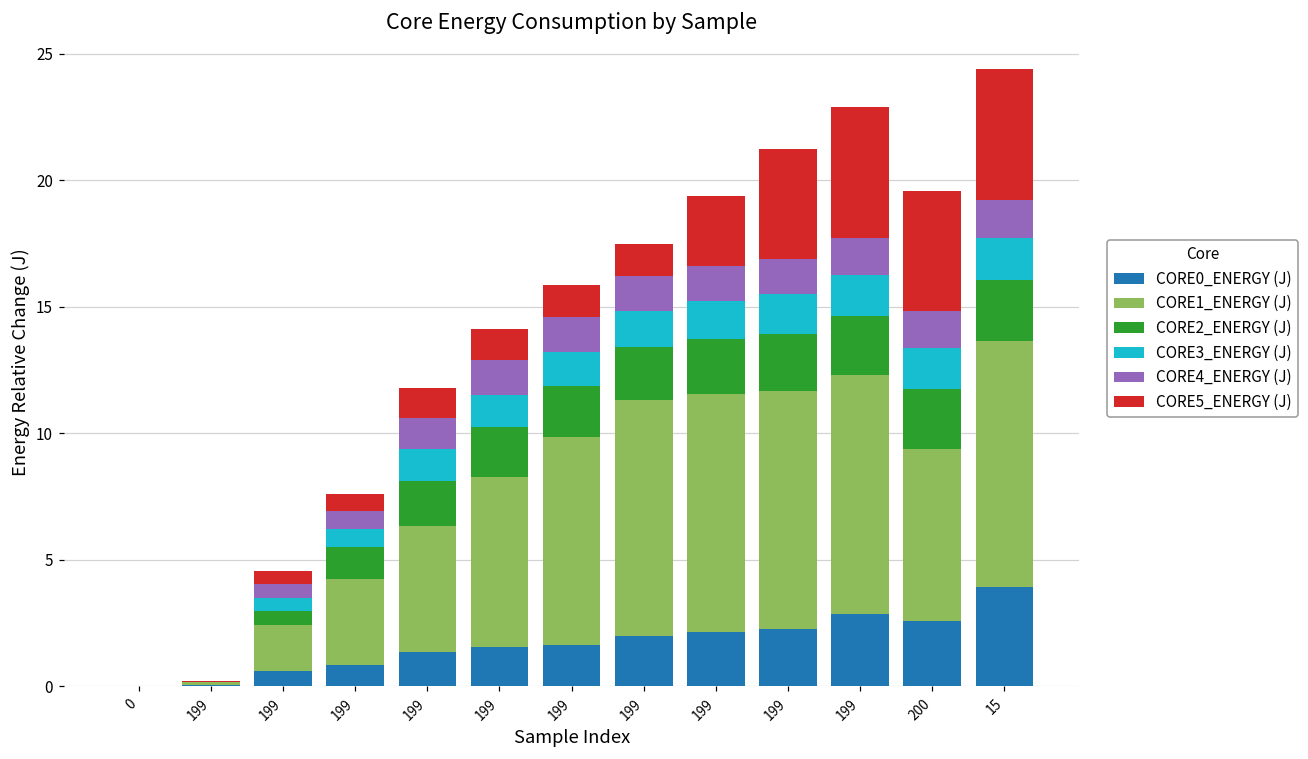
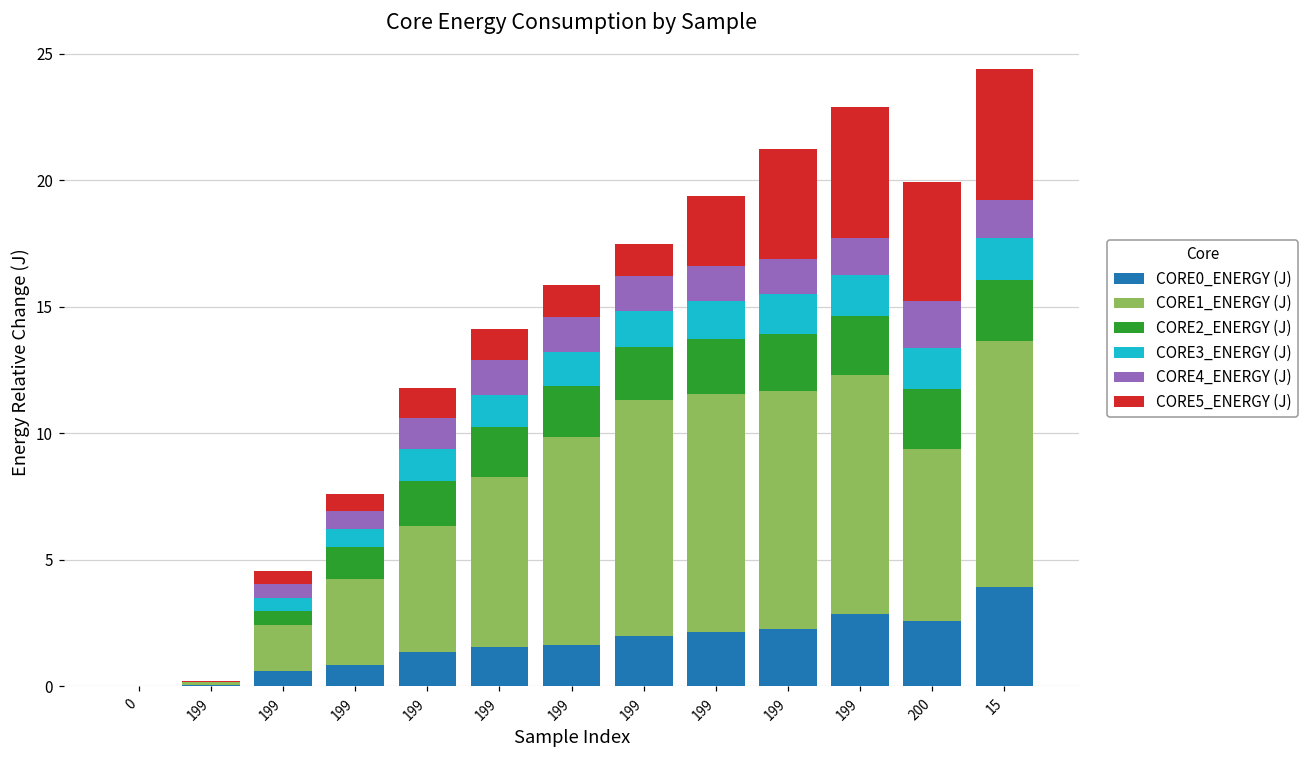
CORE4_ENERGY (J), 200: 1.5 -> 1.8
